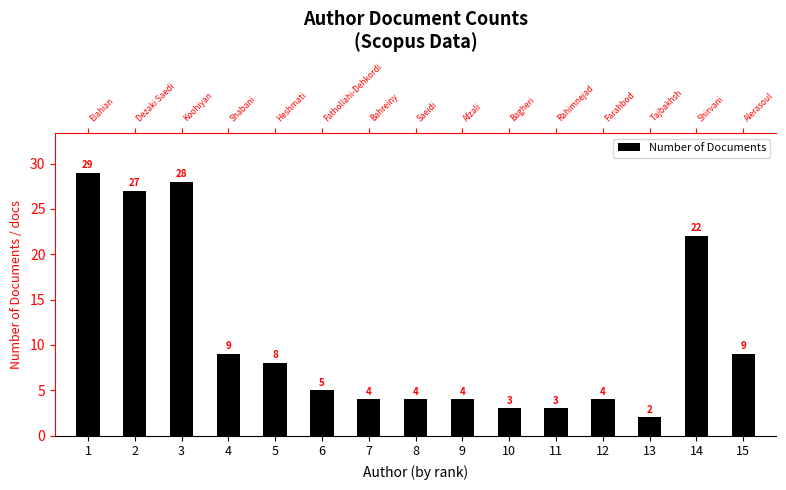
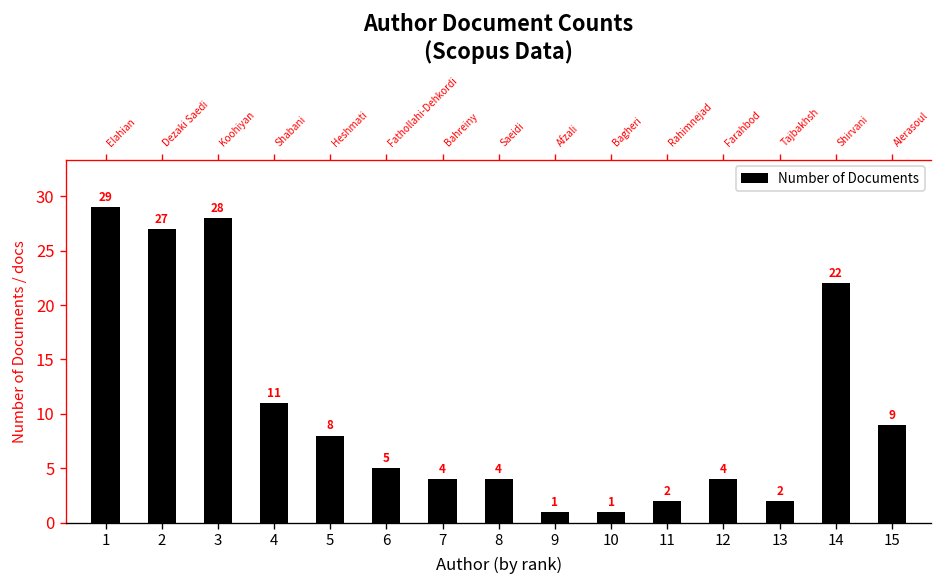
4: 9 -> 11
9: 4 -> 1
10: 3 -> 1
11: 3 -> 2
